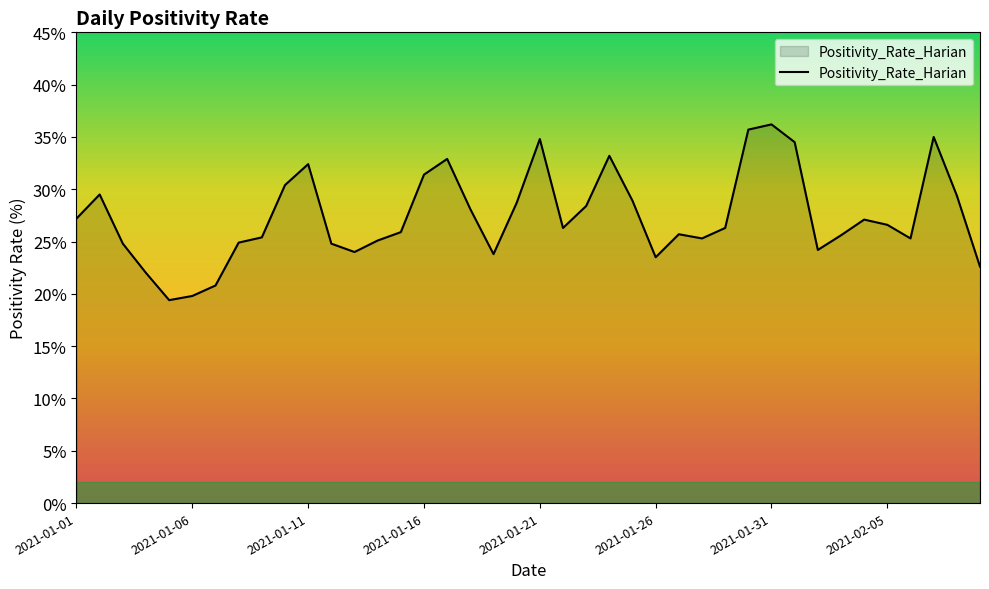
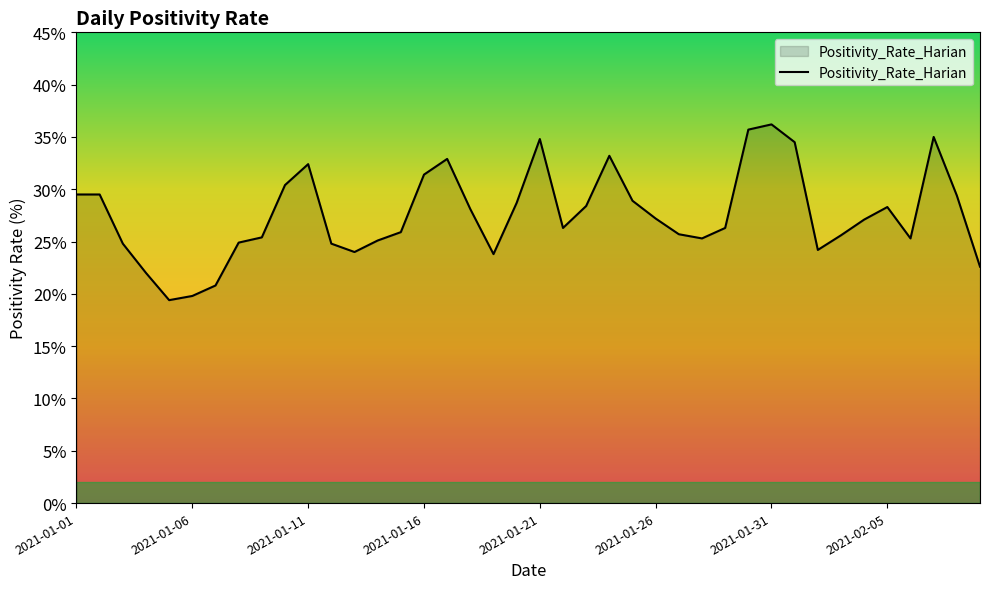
2021-01-01: 27.2% -> 29.5%
2021-01-26: 23.5% -> 27.2%
2021-02-05: 26.6% -> 28.3%
